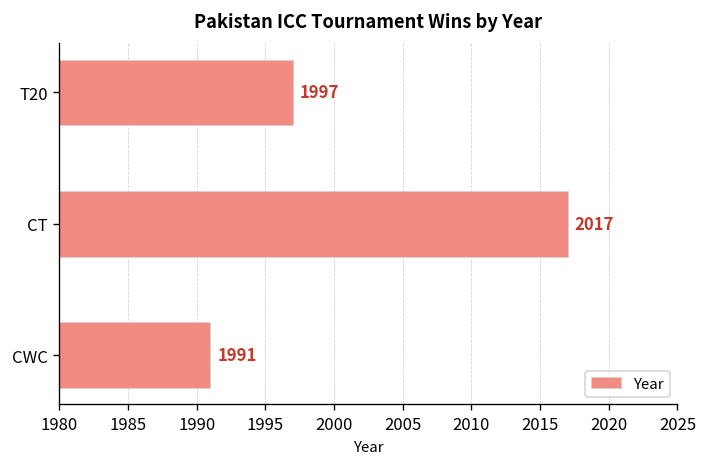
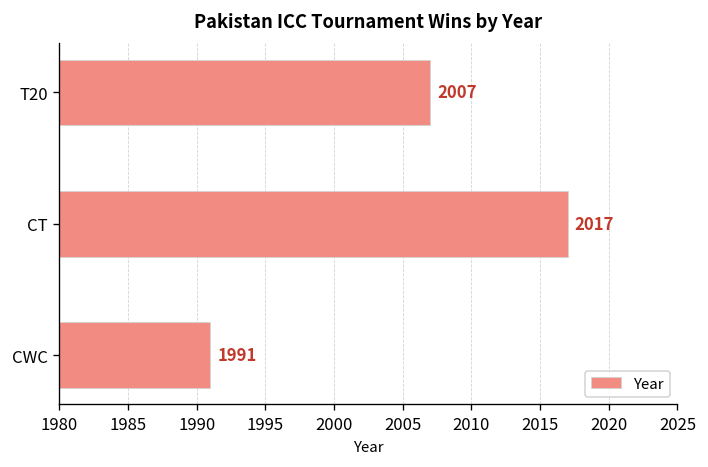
T20: 1997 -> 2007
